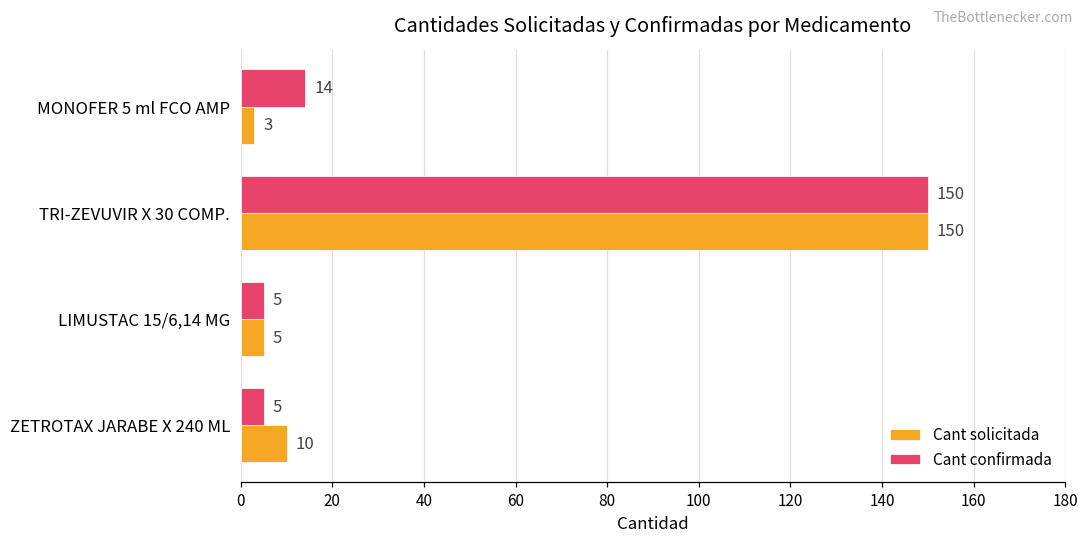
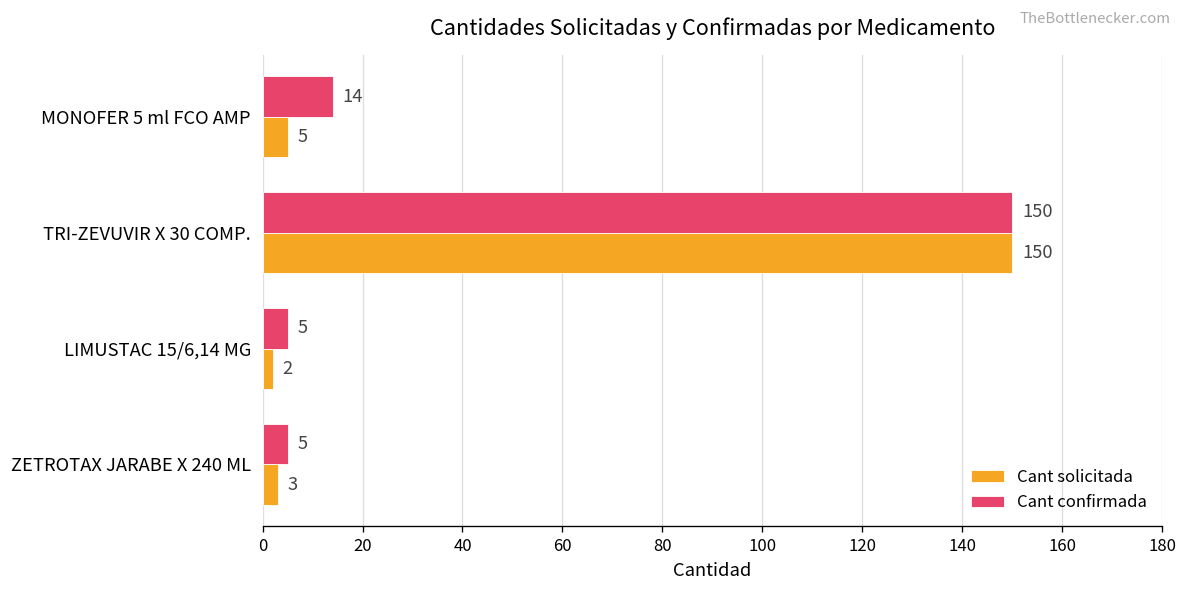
Cant solicitada, MONOFER 5 ml FCO AMP: 3 -> 5
Cant solicitada, LIMUSTAC 15/6,14 MG: 5 -> 2
Cant solicitada, ZETROTAX JARABE X 240 ML: 10 -> 3
